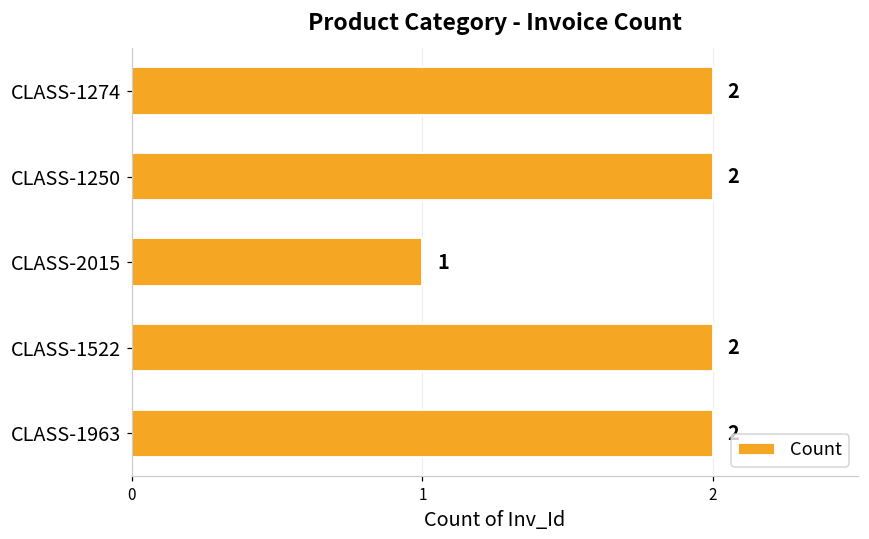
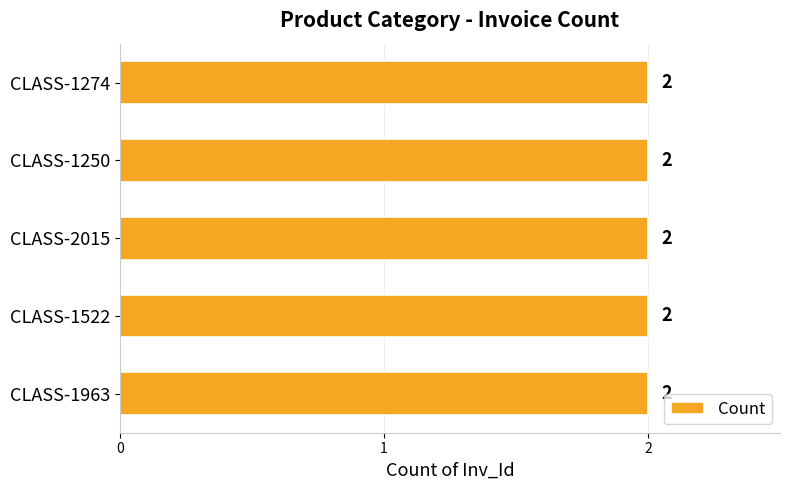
CLASS-2015: 1 -> 2
